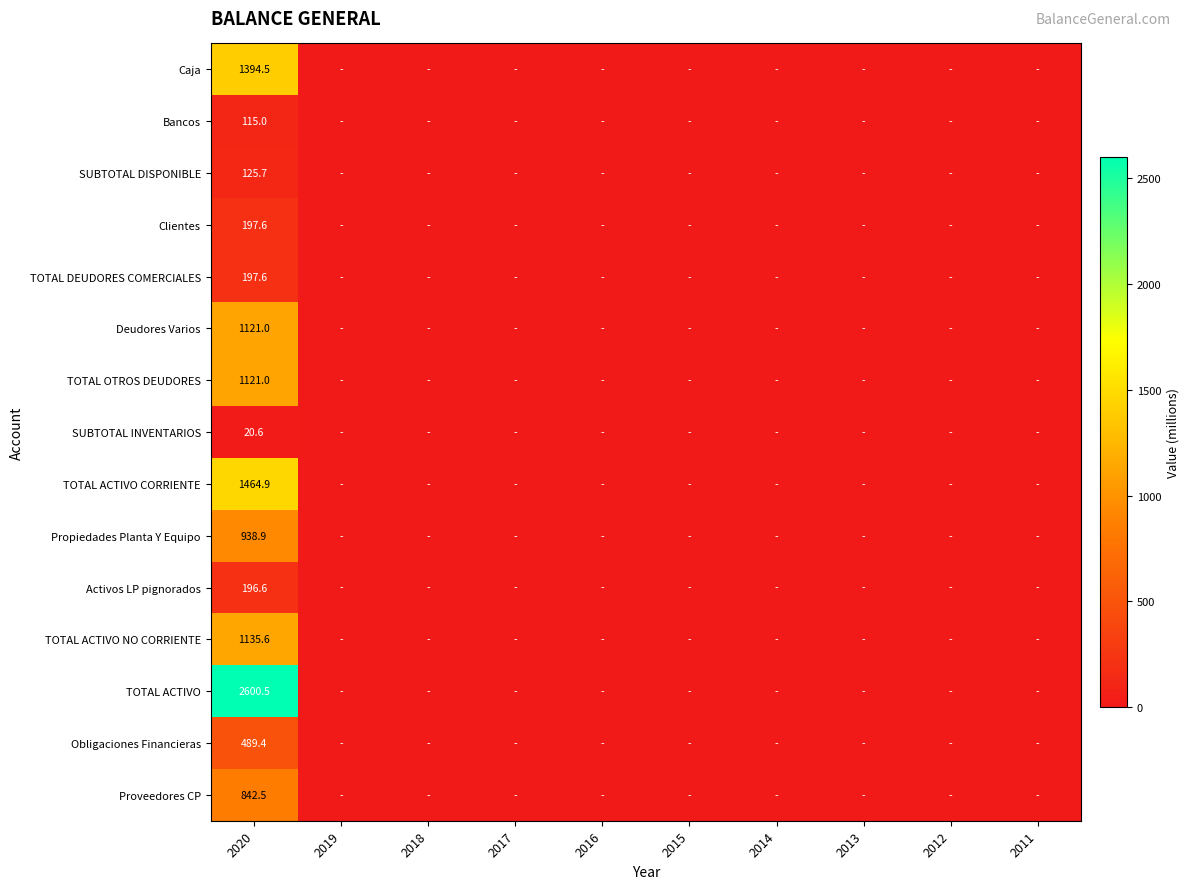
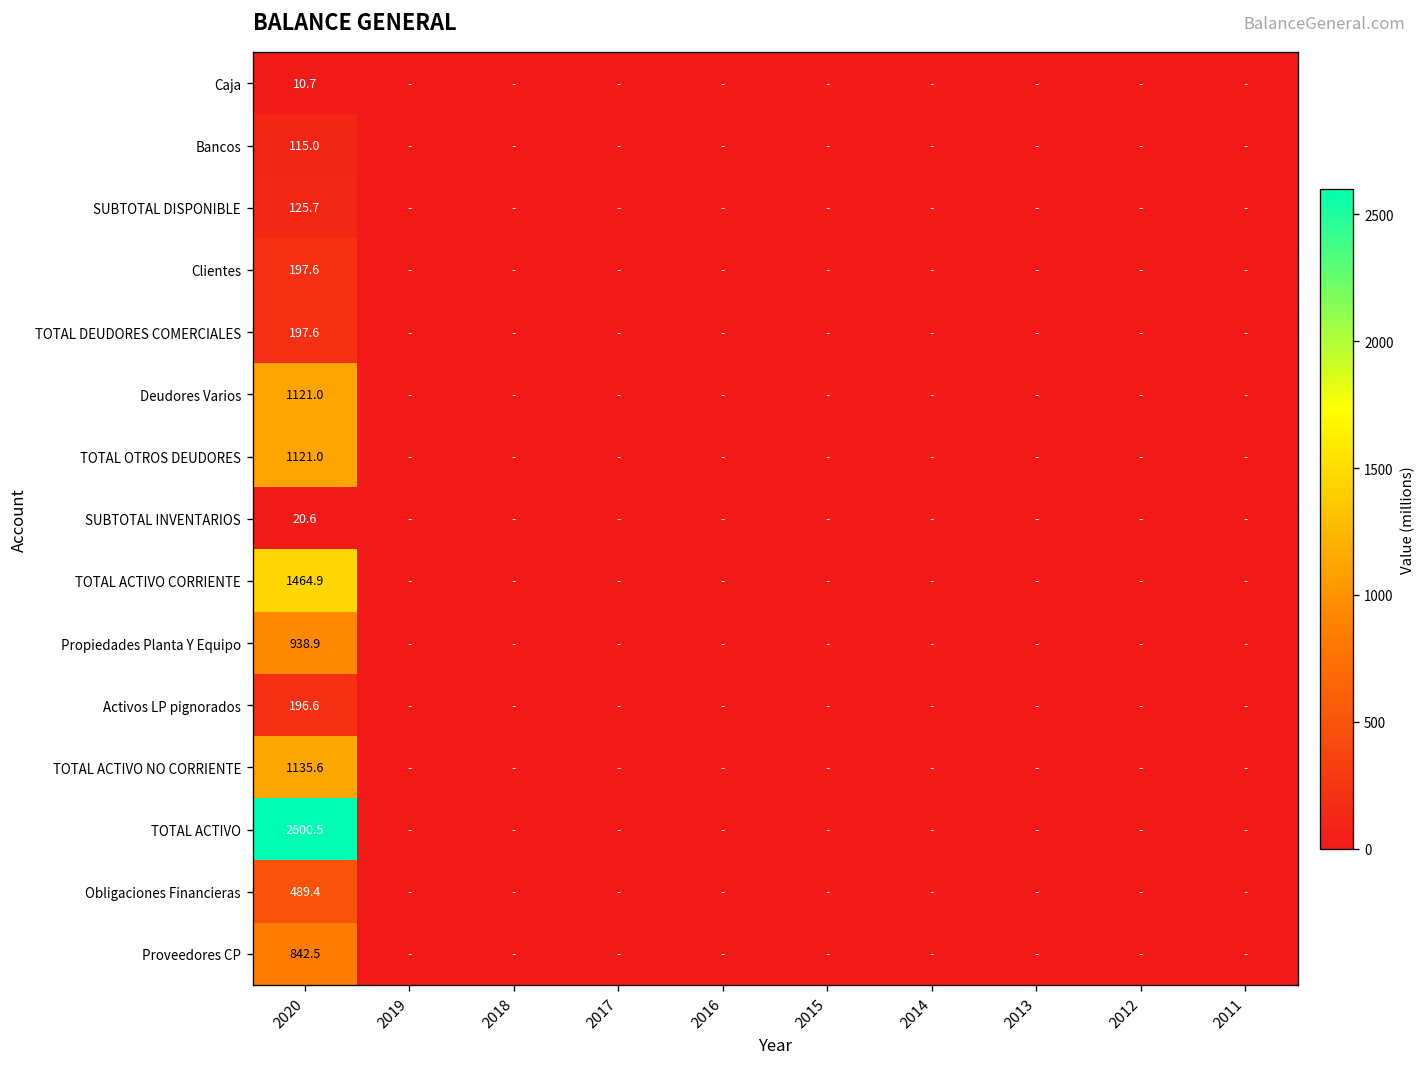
Caja, 2020: 1394.5 -> 10.7
